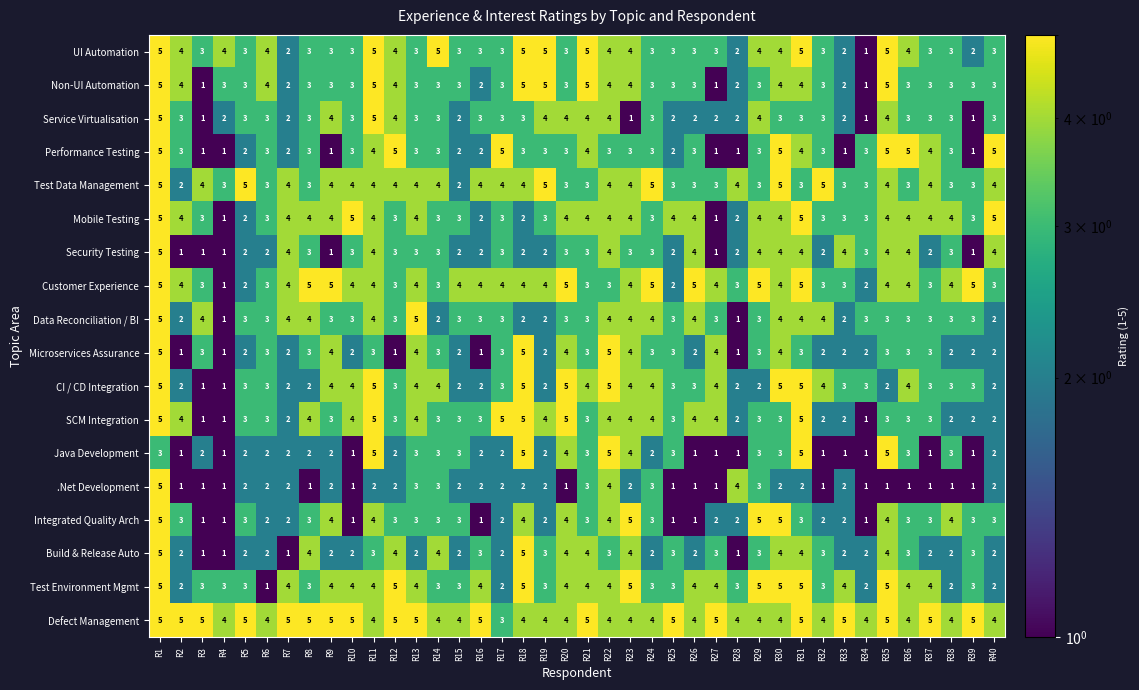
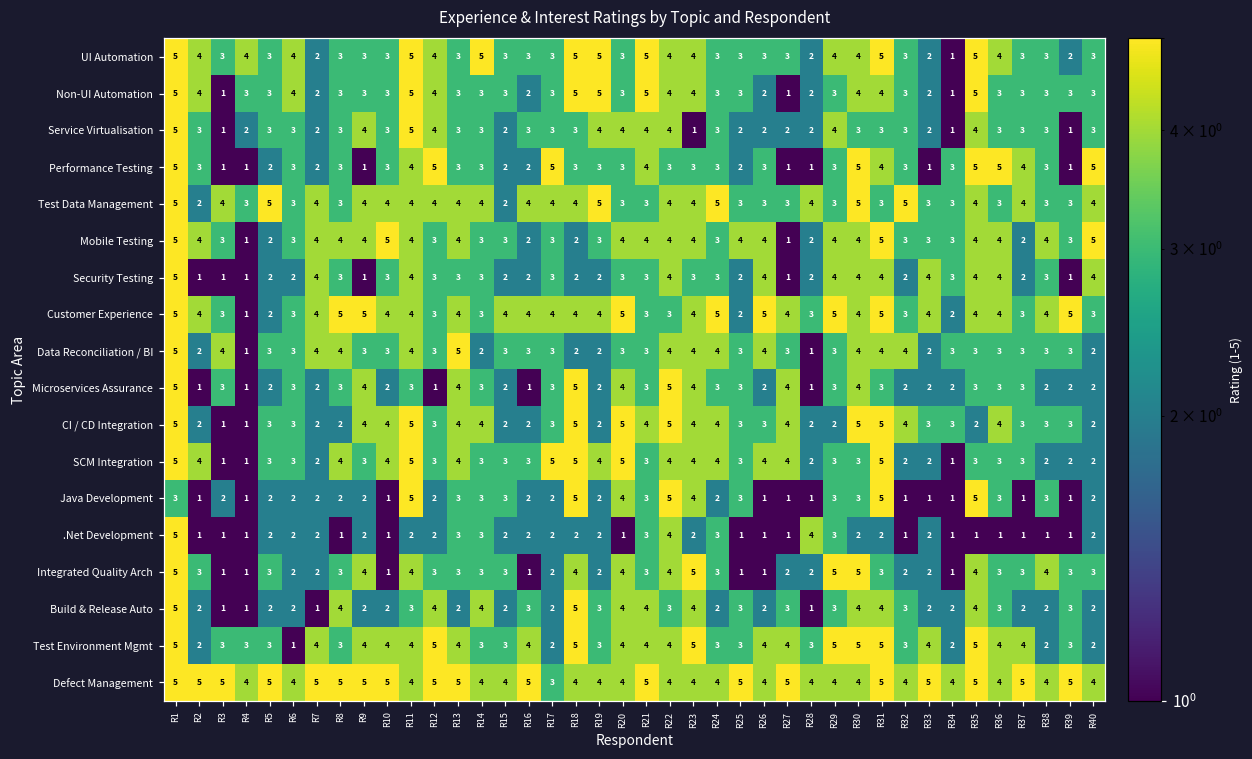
Non-UI Automation, R26: 3 -> 2
Mobile Testing, R37: 4 -> 2
Customer Experience, R33: 3 -> 4
